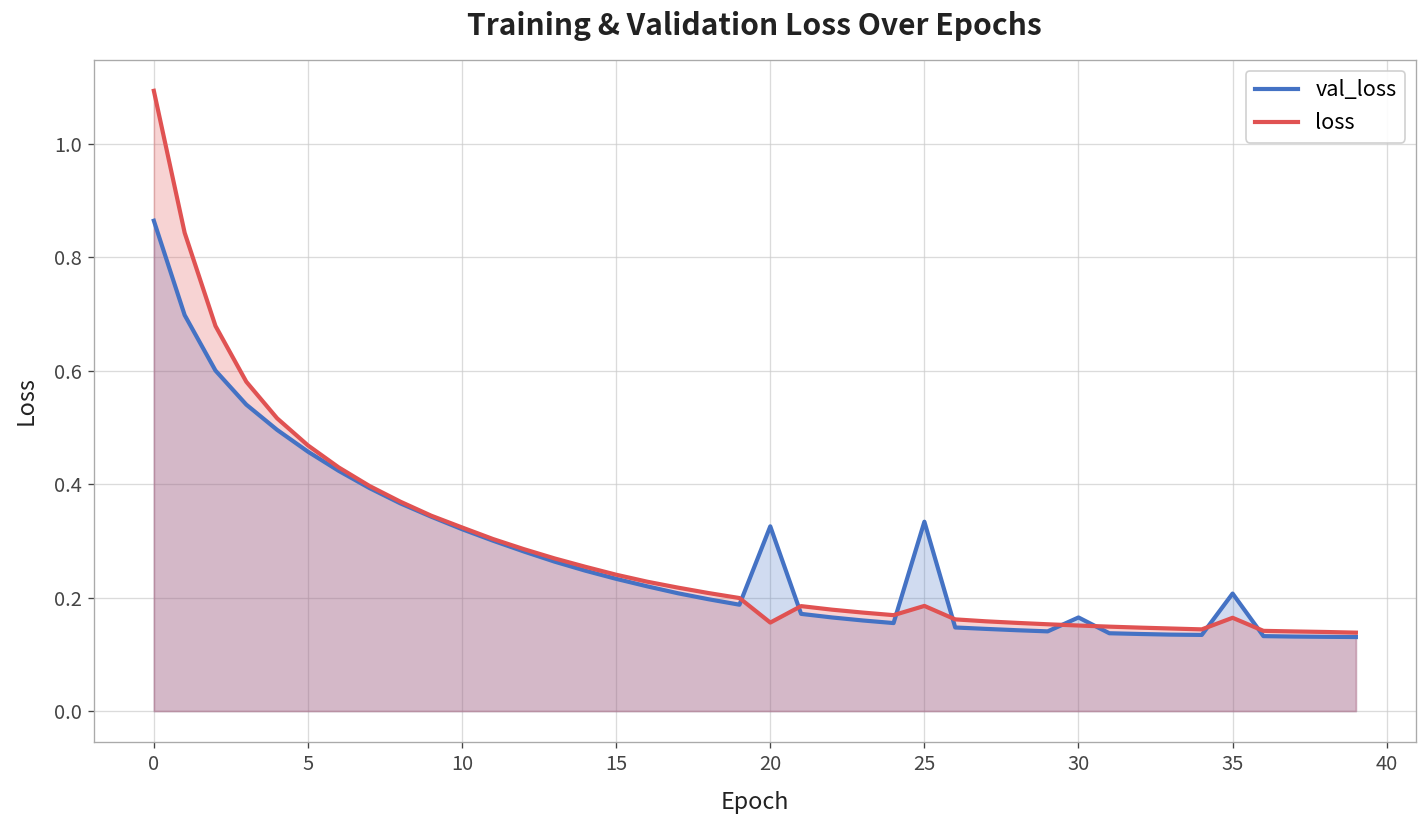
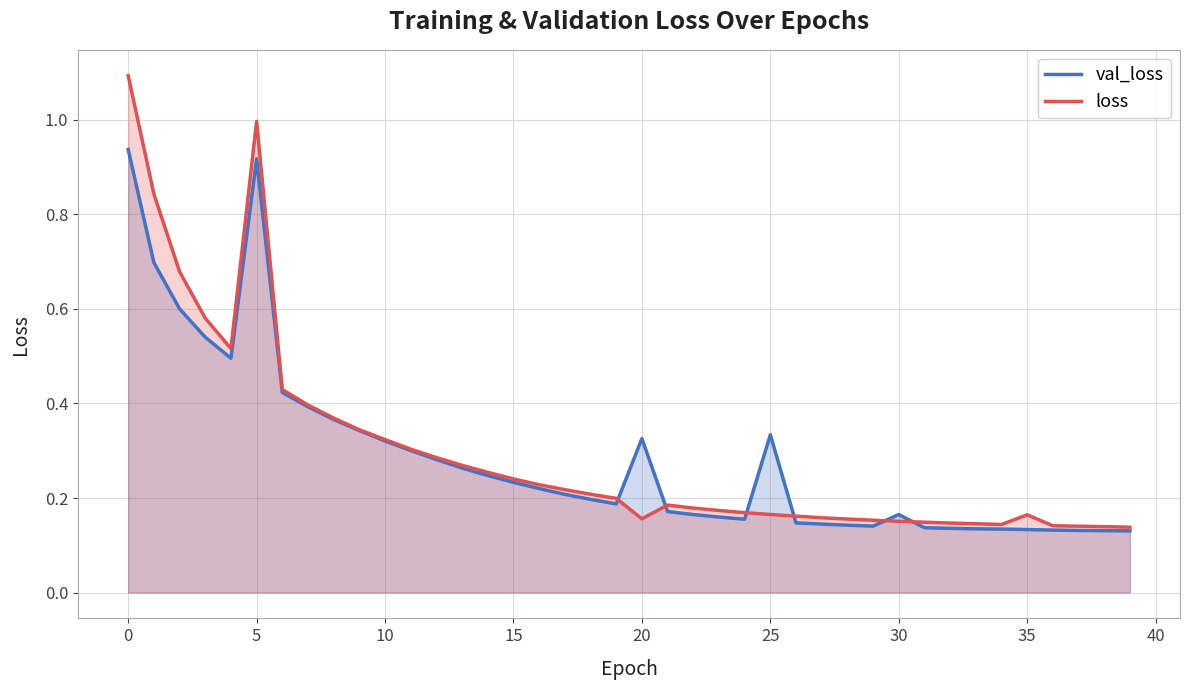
val_loss, 0: 0.86 -> 0.94
val_loss, 5: 0.46 -> 0.92
loss, 5: 0.47 -> 1.00
loss, 25: 0.19 -> 0.17
val_loss, 35: 0.21 -> 0.13
